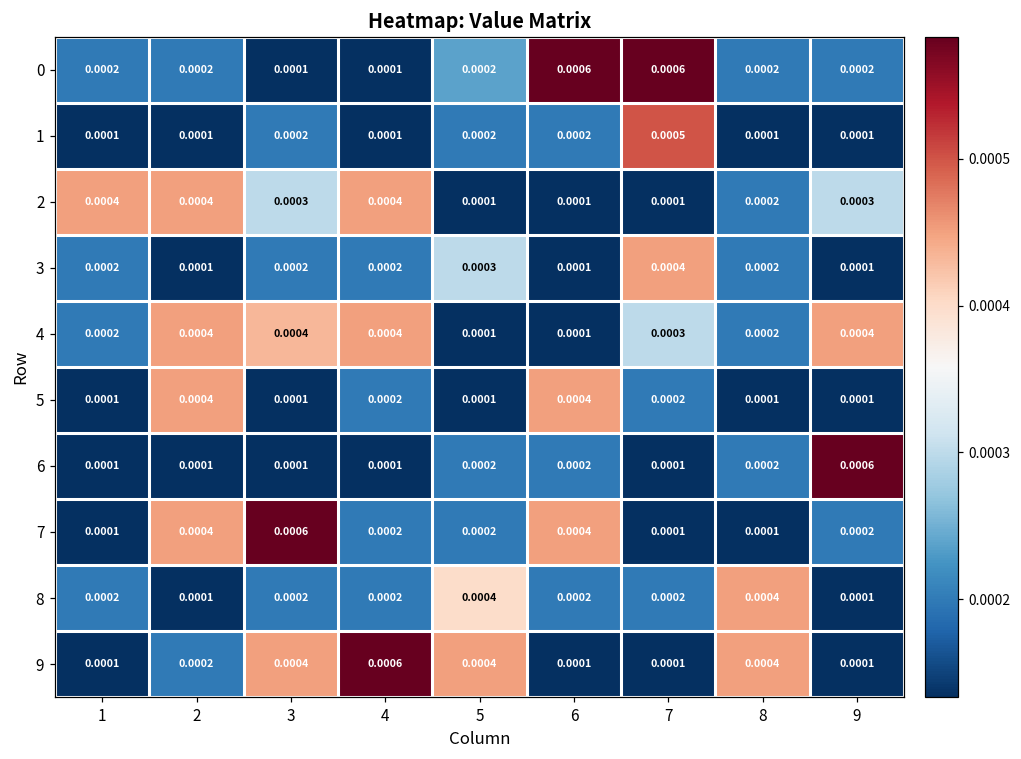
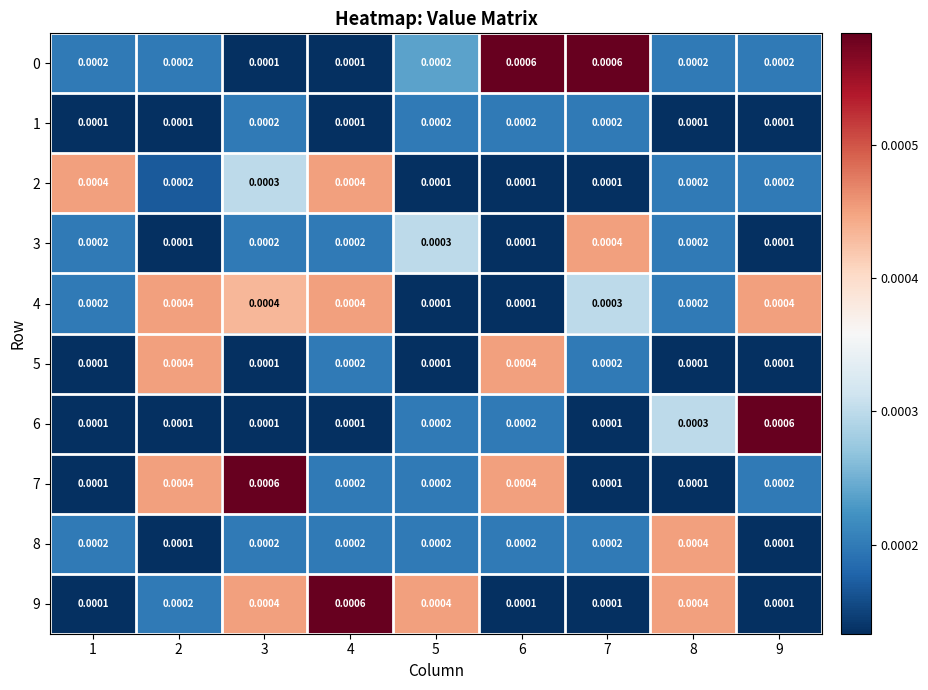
1, 7: 0.0005 -> 0.0002
2, 2: 0.0004 -> 0.0002
2, 9: 0.0003 -> 0.0002
6, 8: 0.0002 -> 0.0003
8, 5: 0.0004 -> 0.0002
